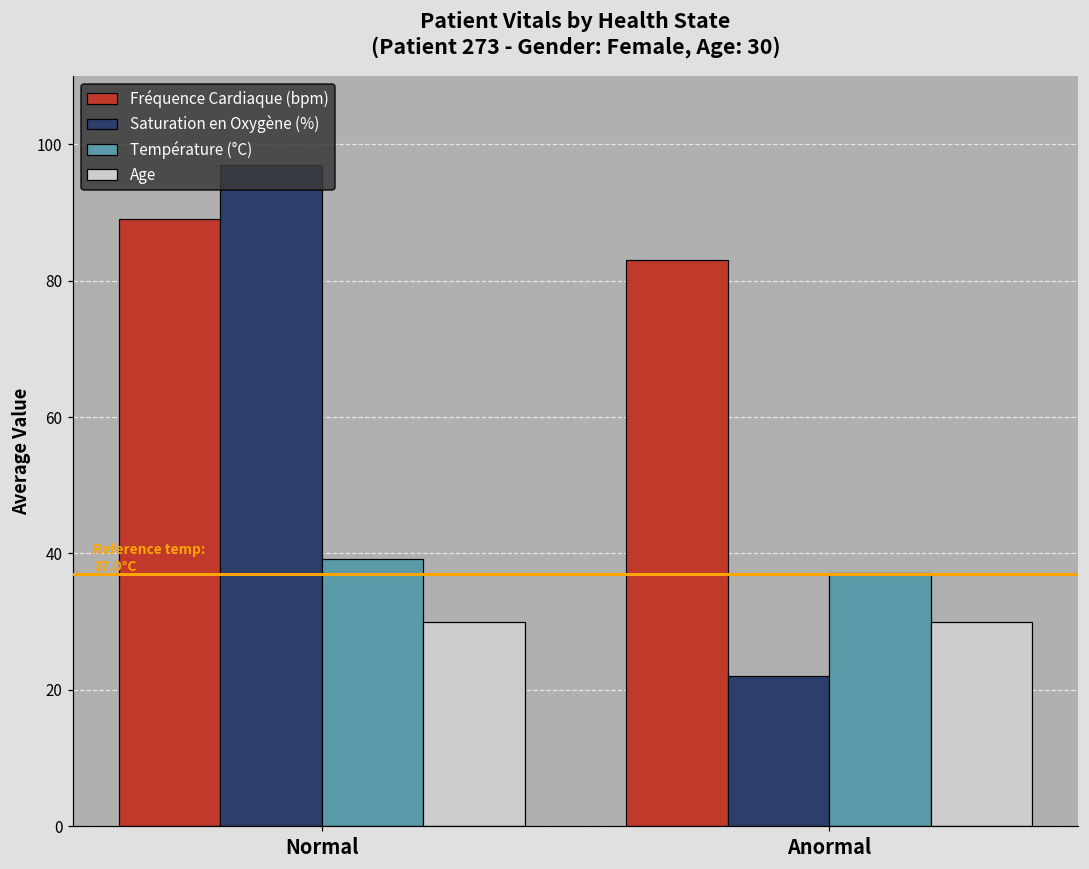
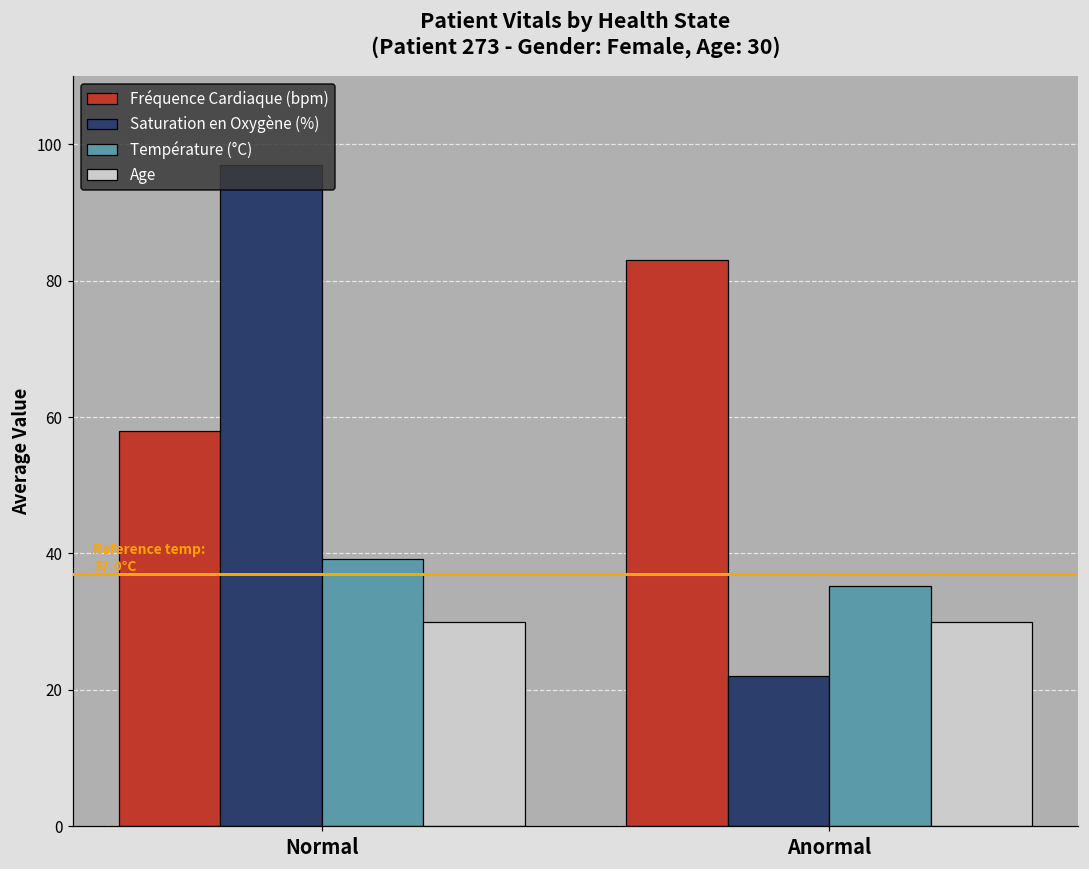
Fréquence Cardiaque (bpm), Normal: 89 -> 58
Température (°C), Anormal: 37 -> 35
